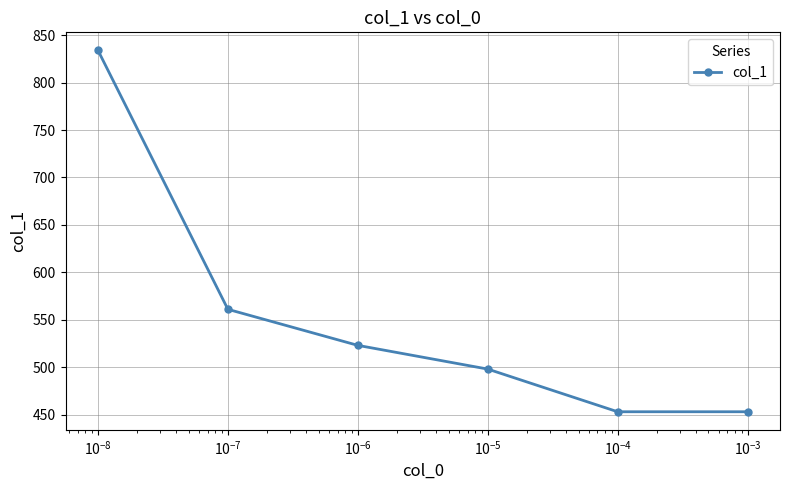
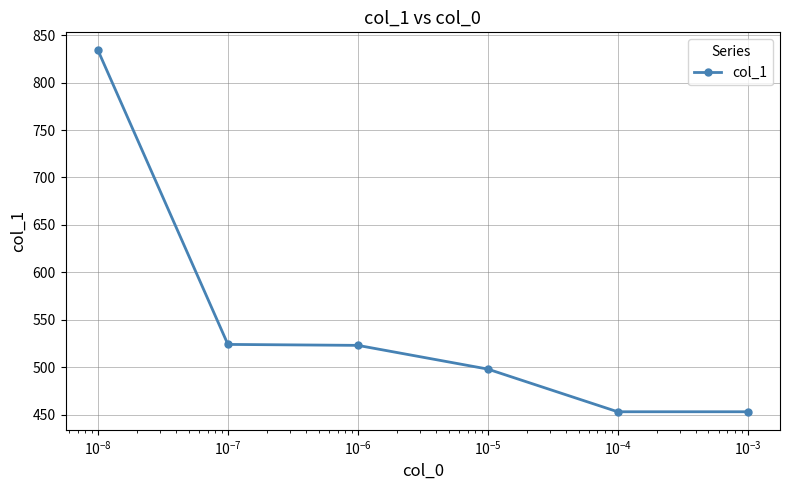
10^-7: 560 -> 520
